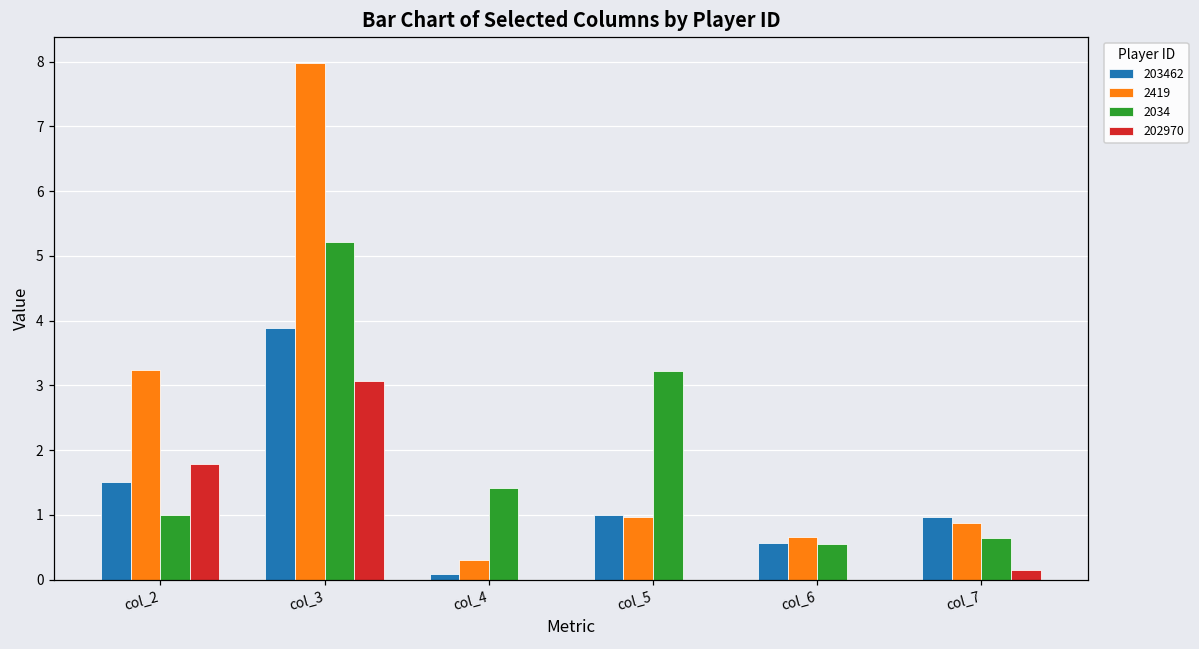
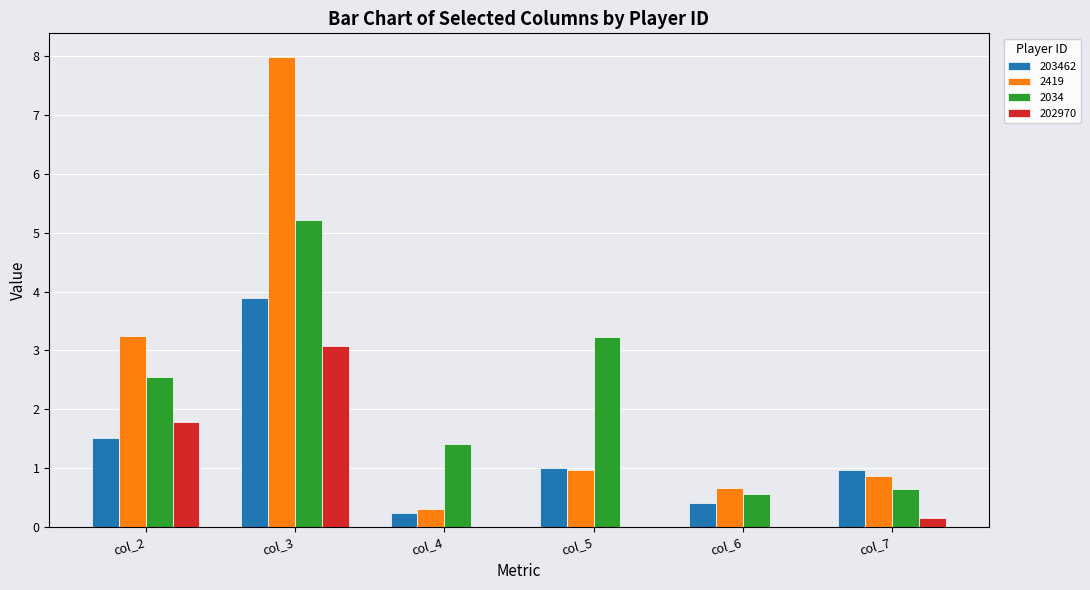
2034, col_2: 1.0 -> 2.6
203462, col_4: 0.1 -> 0.2
203462, col_6: 0.6 -> 0.4
